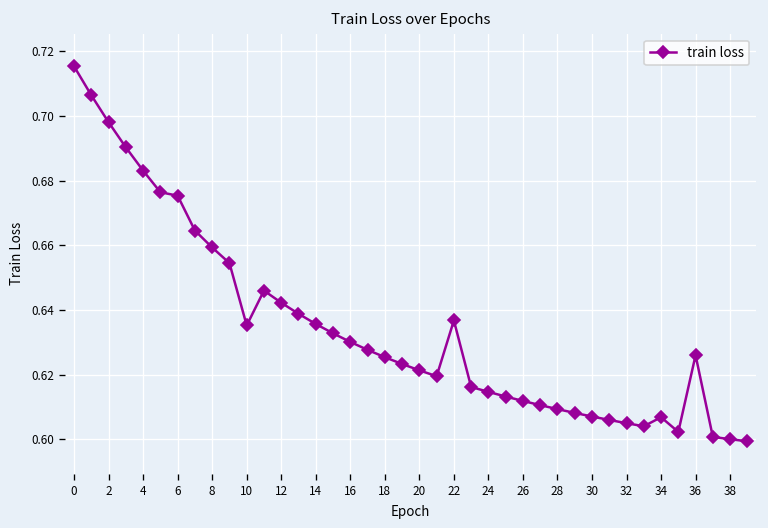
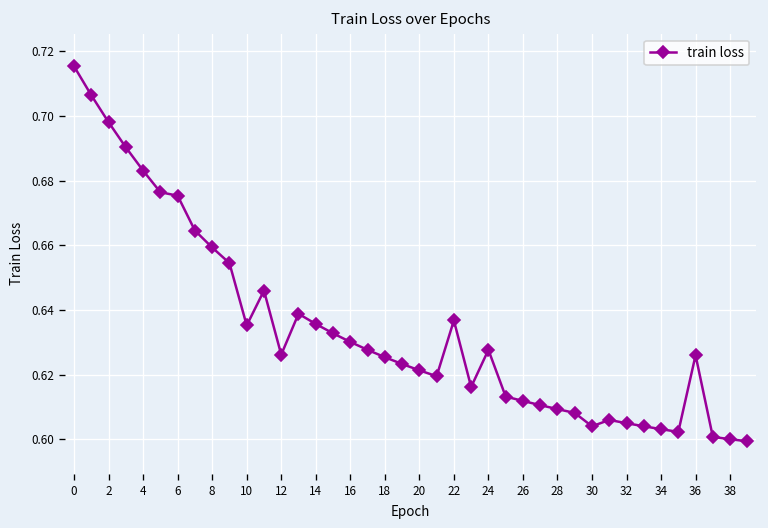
12: 0.642 -> 0.626
24: 0.615 -> 0.628
30: 0.607 -> 0.604
34: 0.607 -> 0.603
